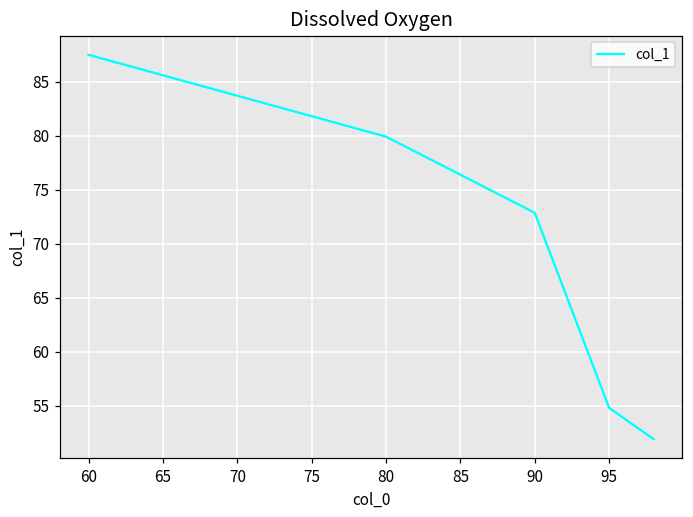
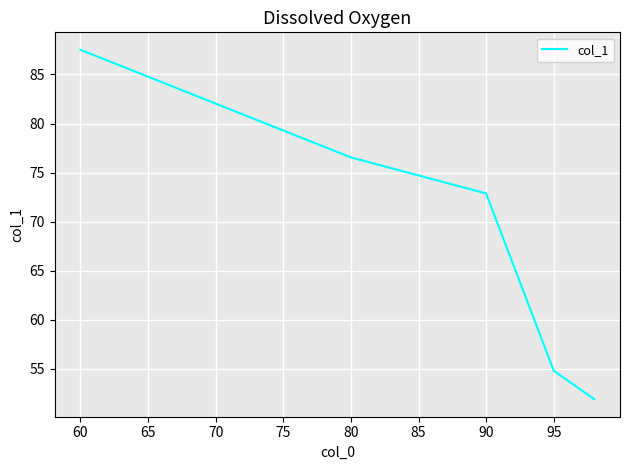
80: 80 -> 77
